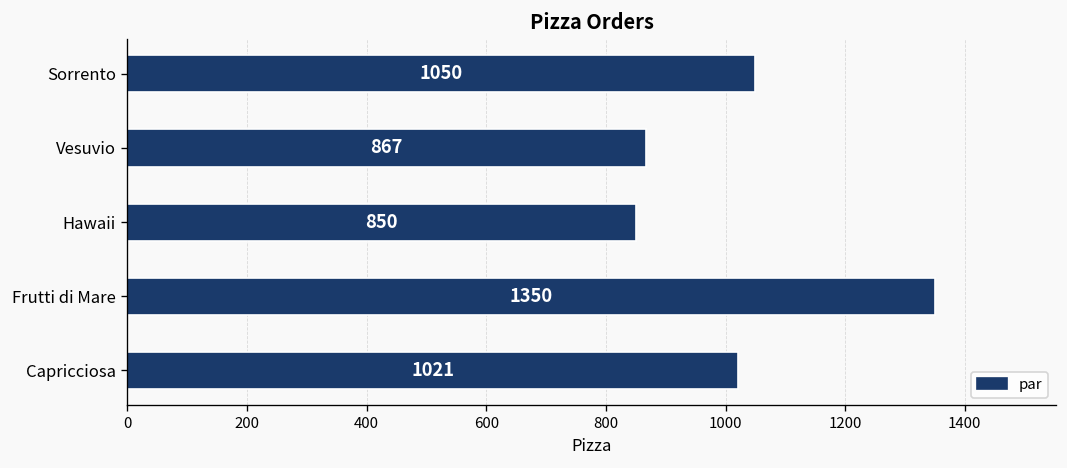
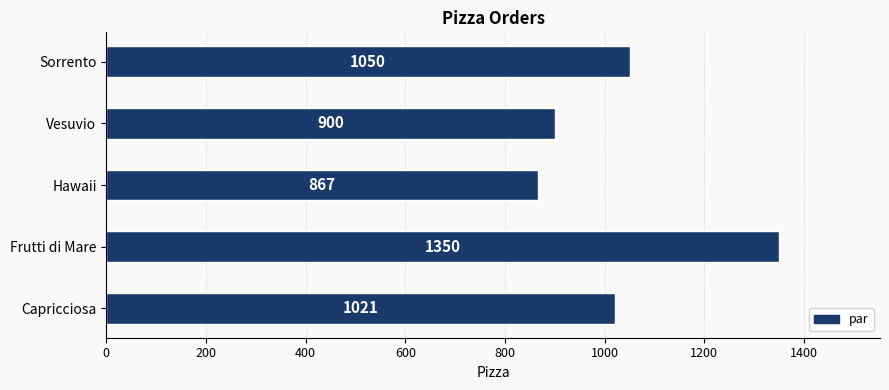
Vesuvio: 867 -> 900
Hawaii: 850 -> 867
